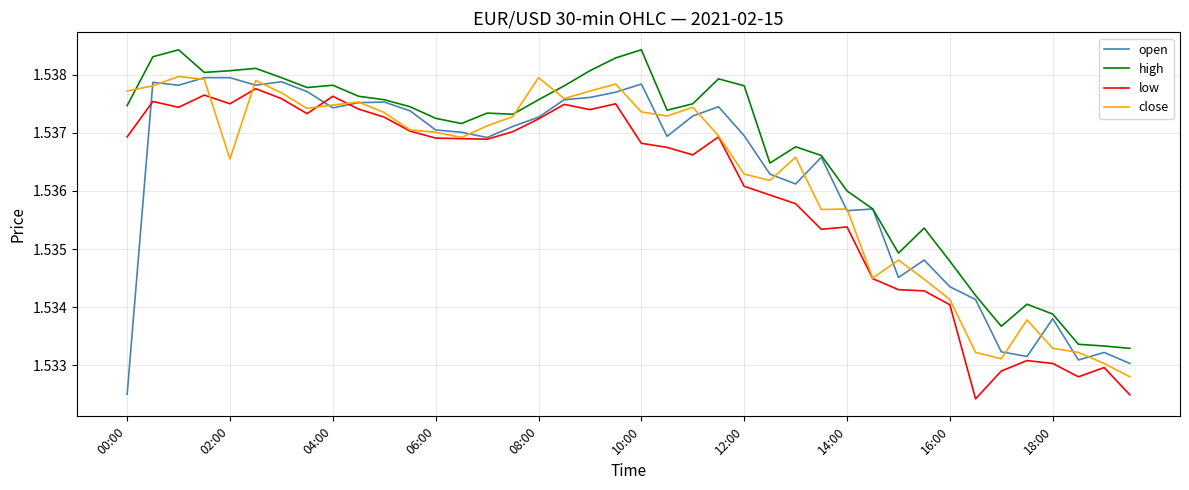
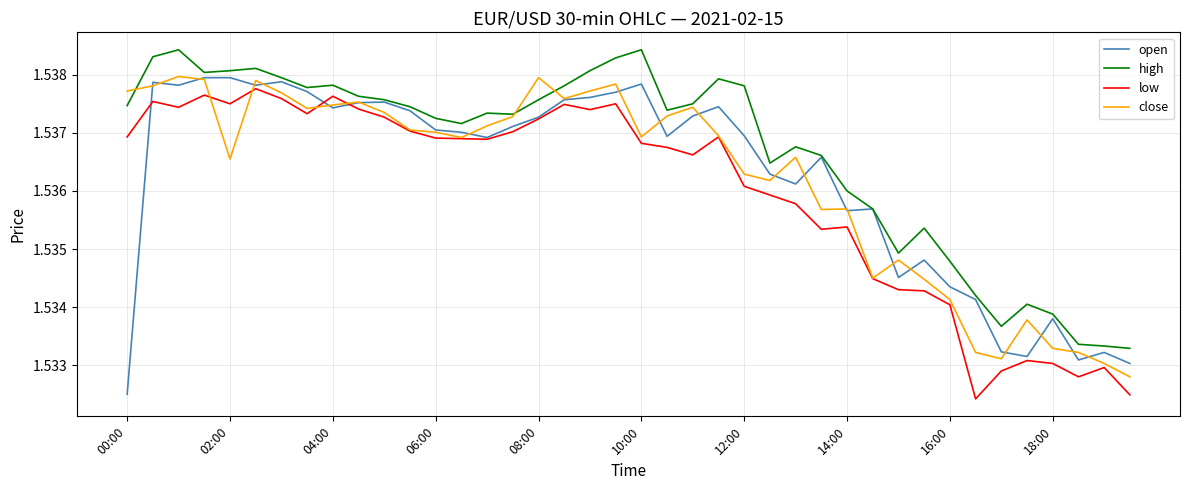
close, 10:00: 1.5374 -> 1.5369
